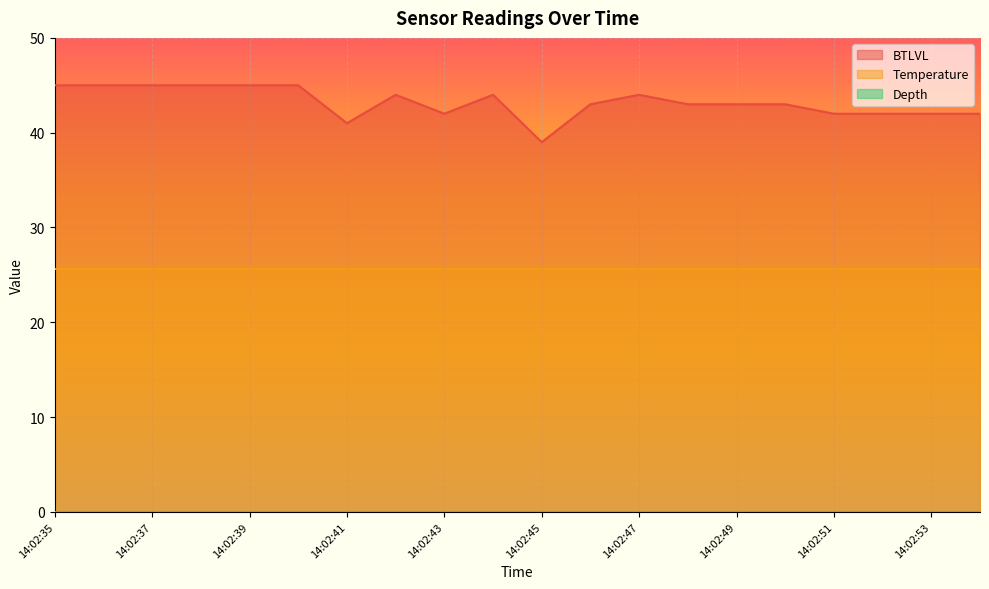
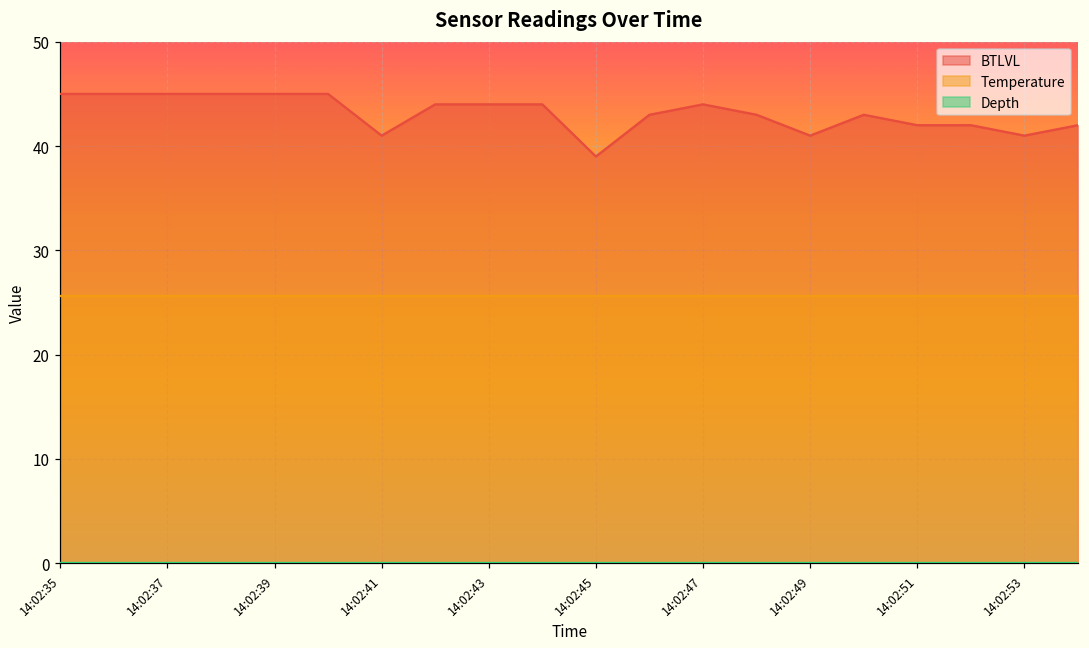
BTLVL, 14:02:43: 42 -> 44
BTLVL, 14:02:49: 43 -> 41
BTLVL, 14:02:53: 42 -> 41
